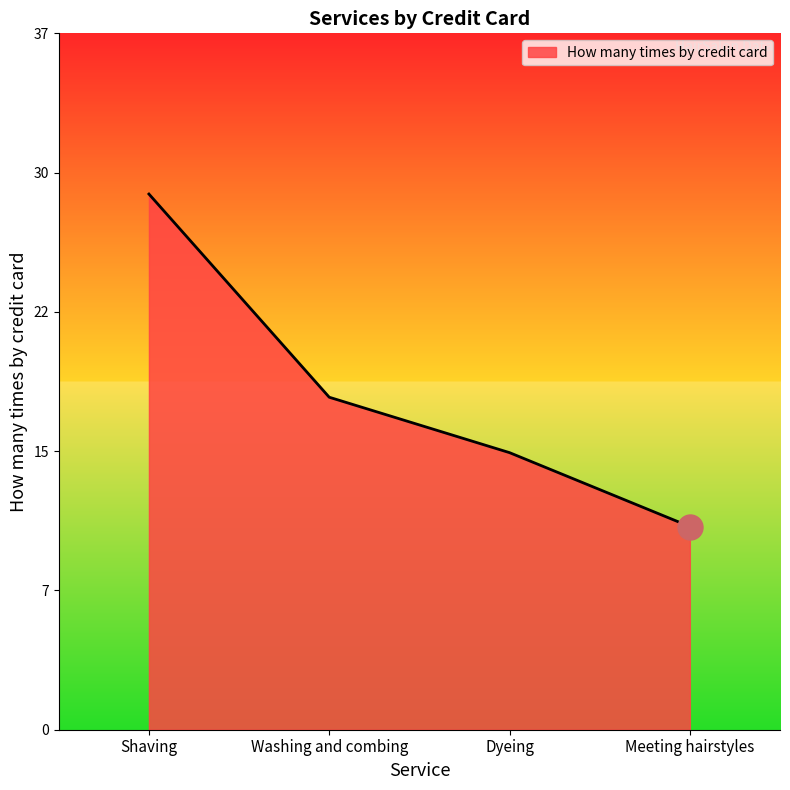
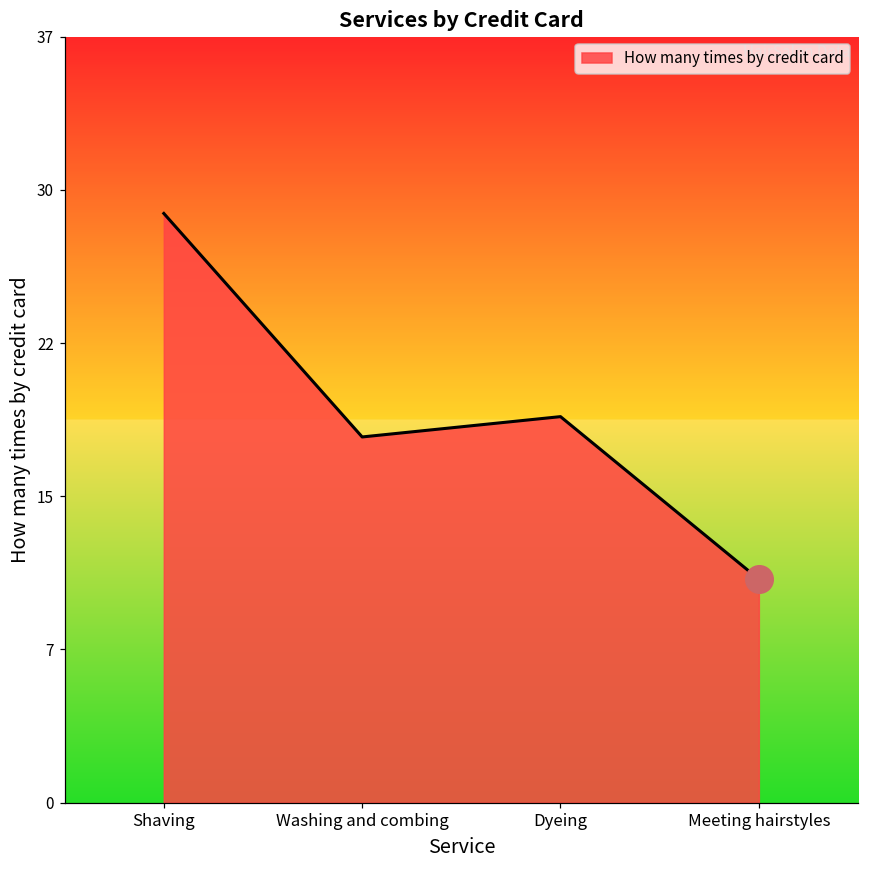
How many times by credit card, Dyeing: 15 -> 19
